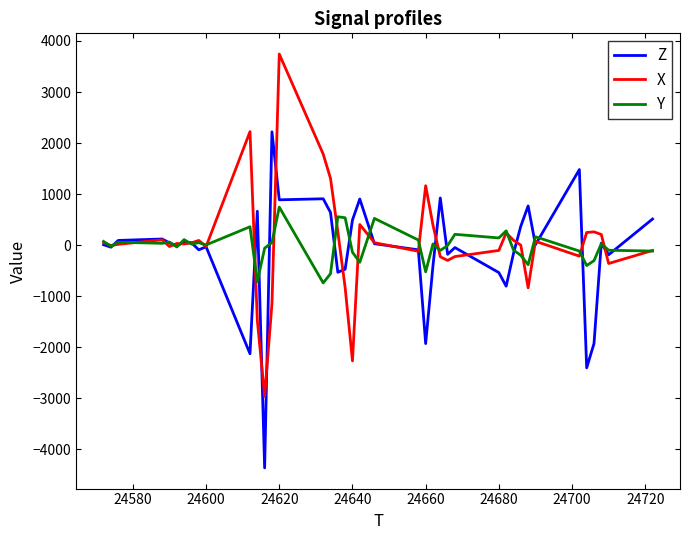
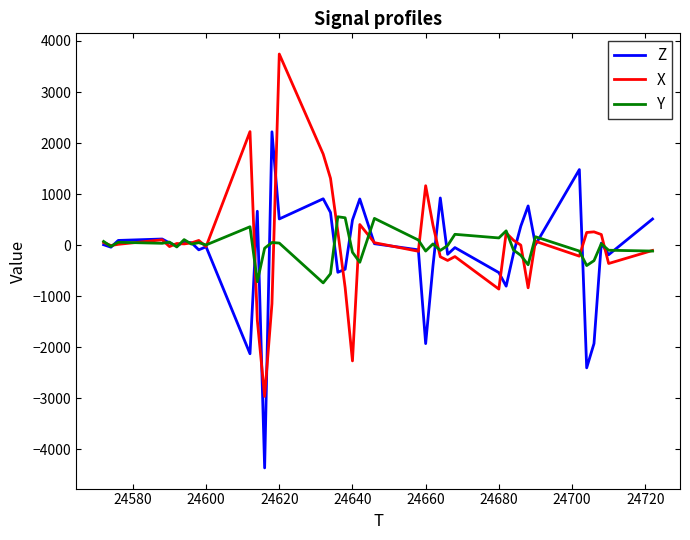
Z, 24620: 900 -> 500
Y, 24620: 700 -> 0
Y, 24660: -500 -> -100
X, 24680: -100 -> -900
